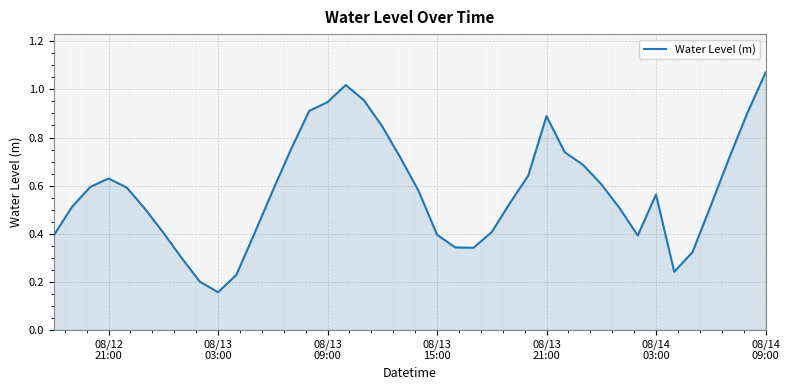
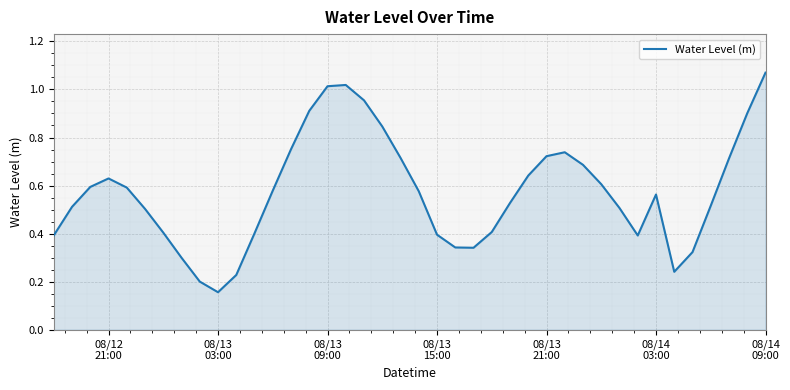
08/13 09:00: 0.95 -> 1.01
08/13 21:00: 0.89 -> 0.72
